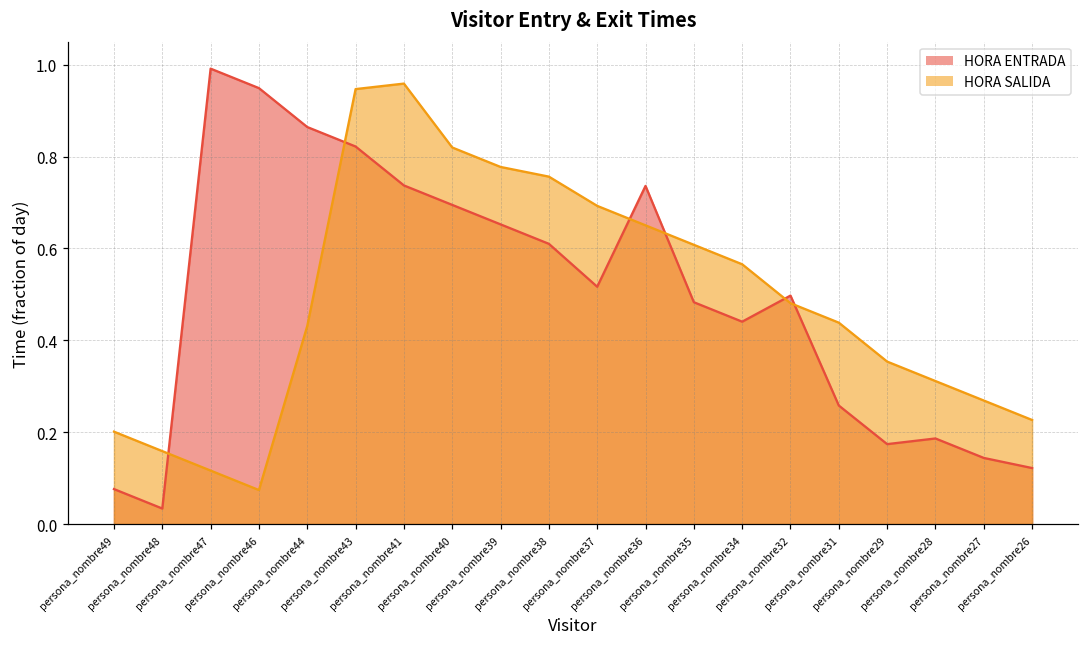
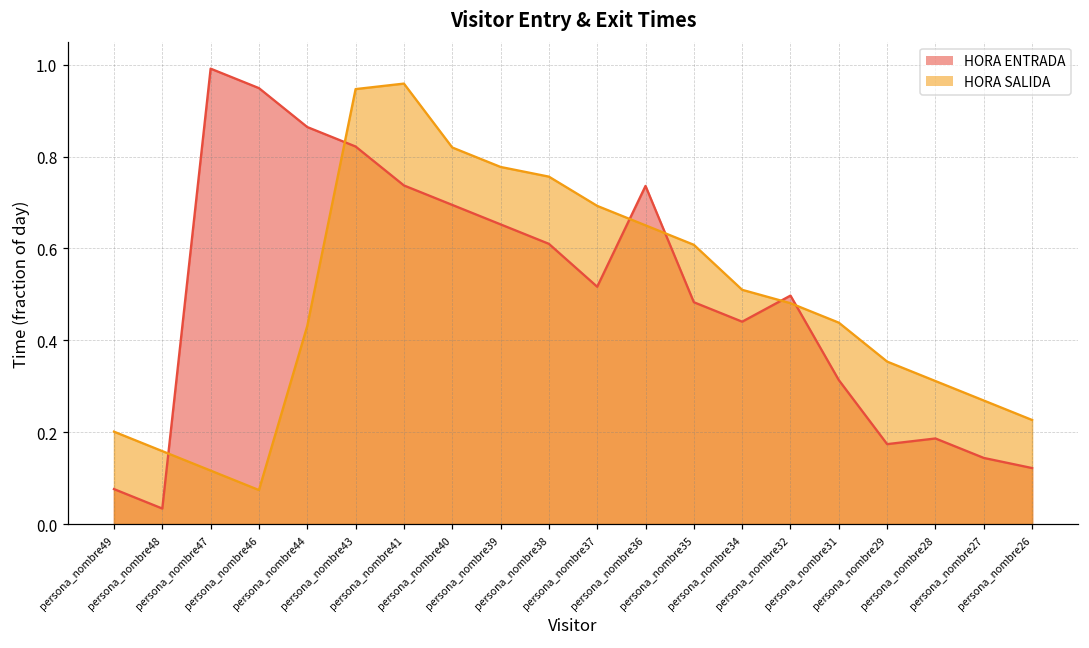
HORA SALIDA, persona_nombre34: 0.57 -> 0.51
HORA ENTRADA, persona_nombre31: 0.26 -> 0.31
